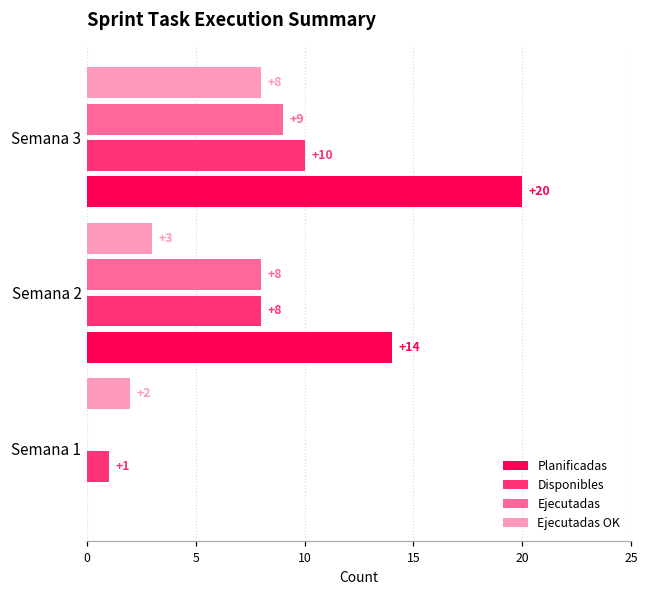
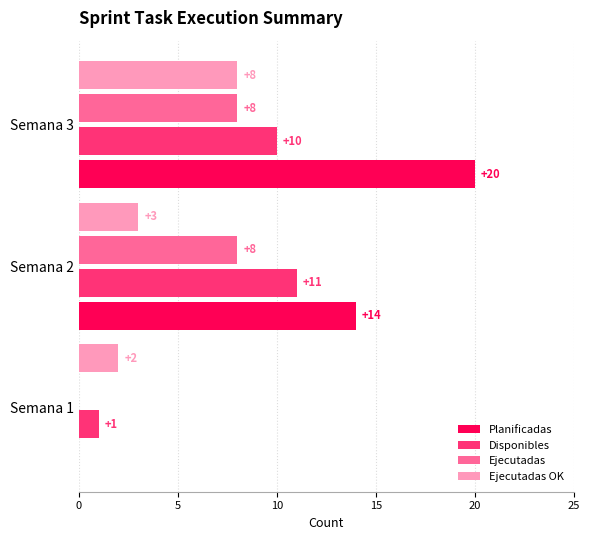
Ejecutadas, Semana 3: +9 -> +8
Disponibles, Semana 2: +8 -> +11
